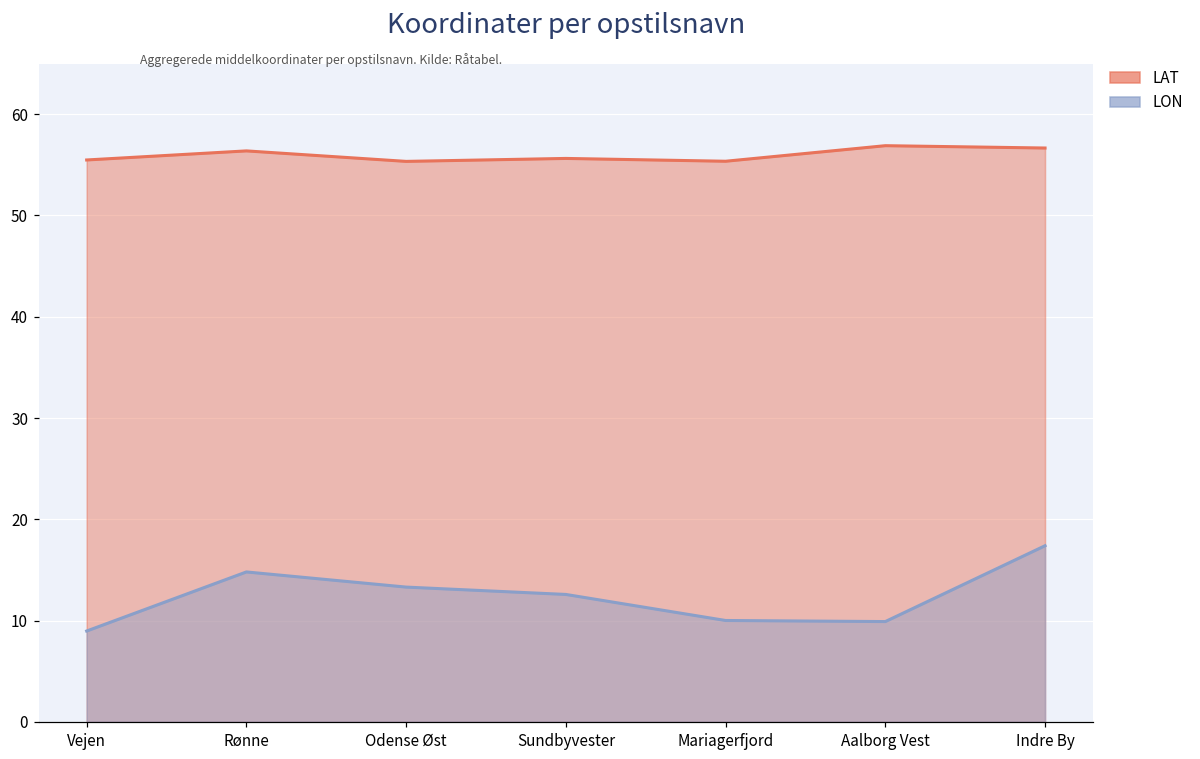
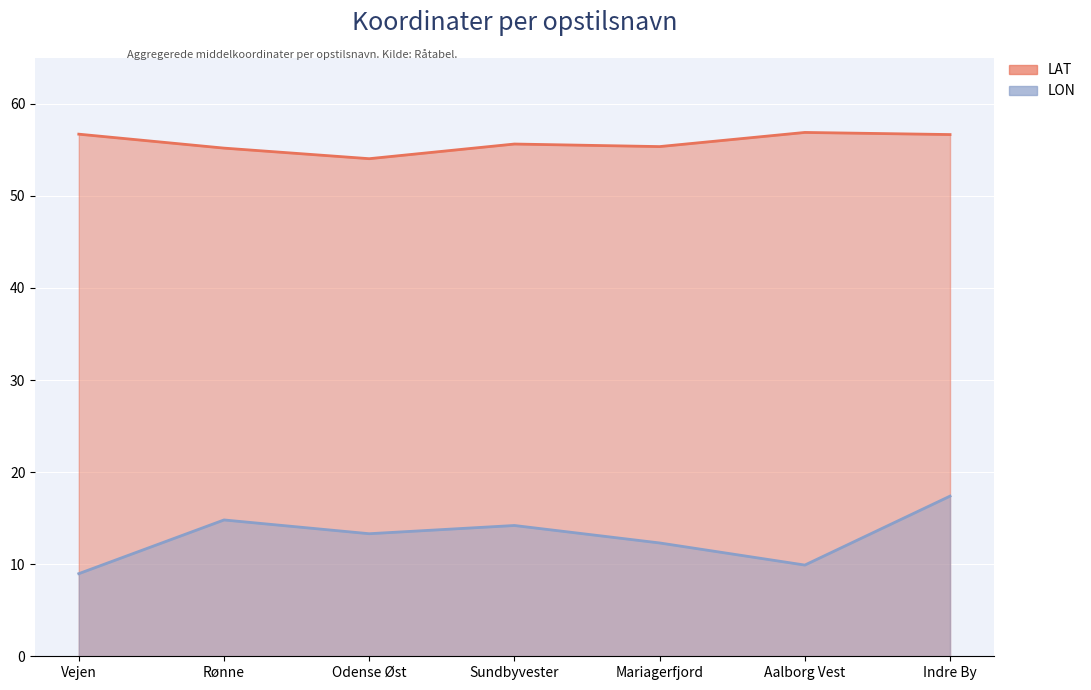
LAT, Vejen: 55 -> 57
LAT, Rønne: 56 -> 55
LAT, Odense Øst: 55 -> 54
LON, Sundbyvester: 13 -> 14
LON, Mariagerfjord: 10 -> 12
